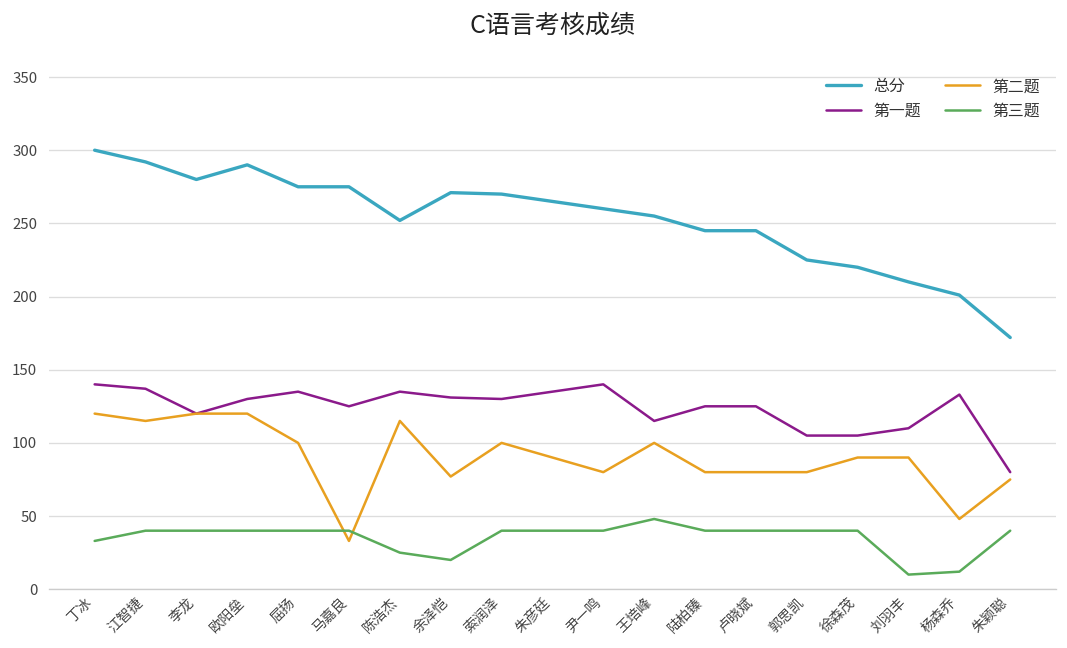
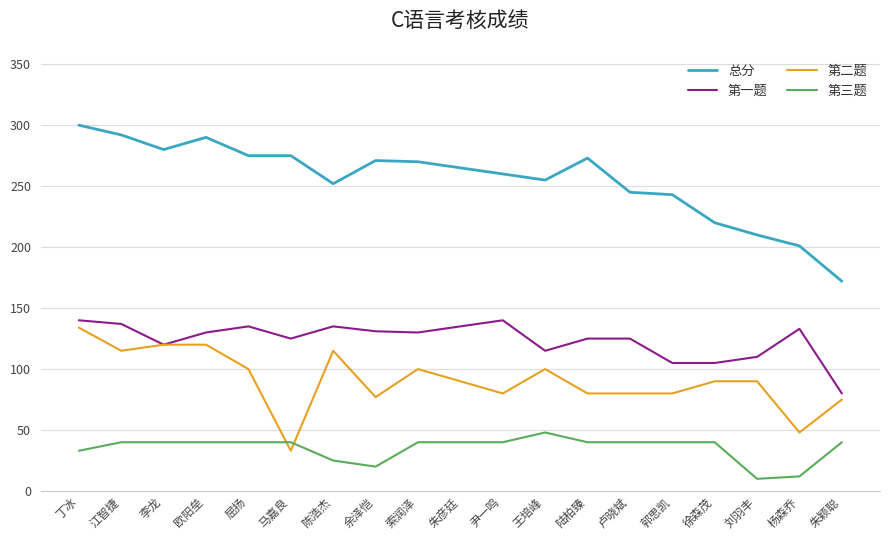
第二题, 丁冰: 120 -> 134
总分, 陆柏臻: 245 -> 273
总分, 郭思凯: 225 -> 243
